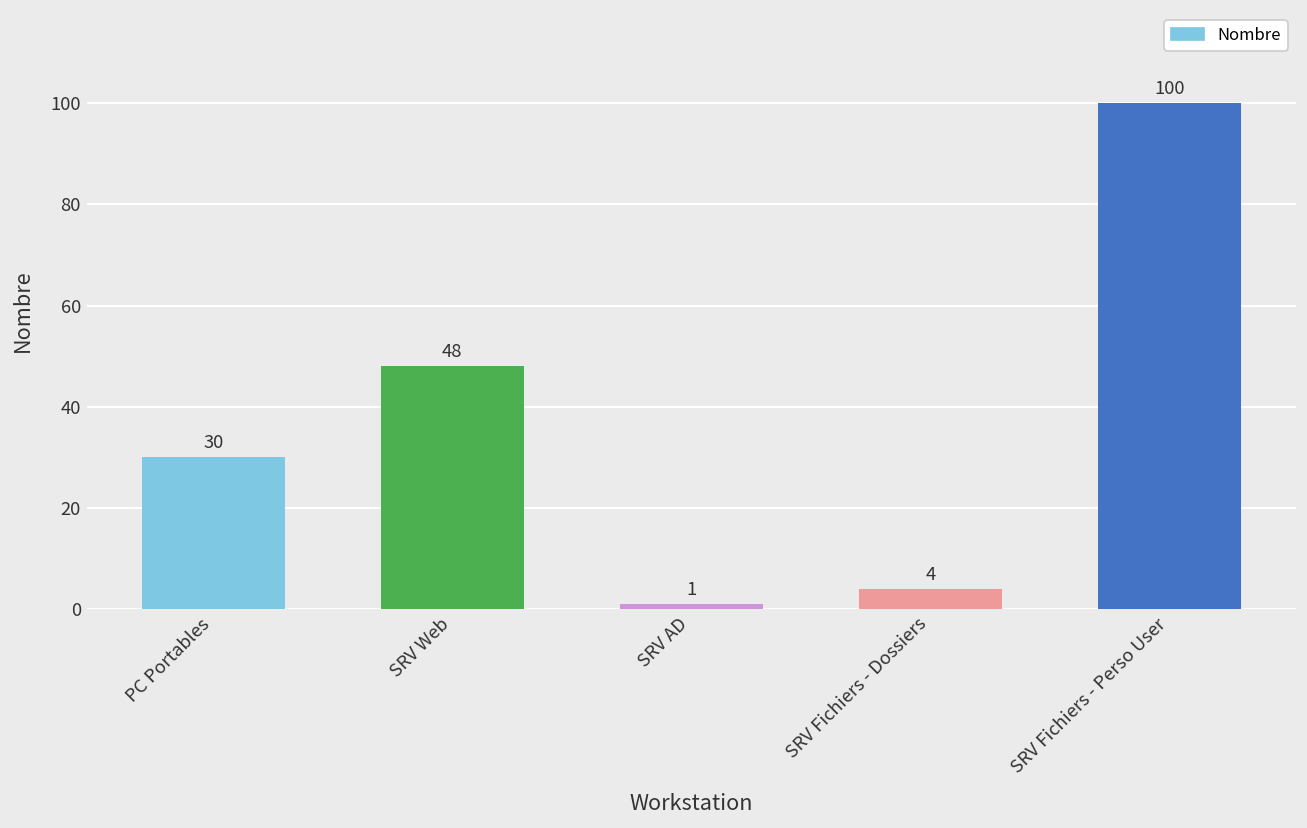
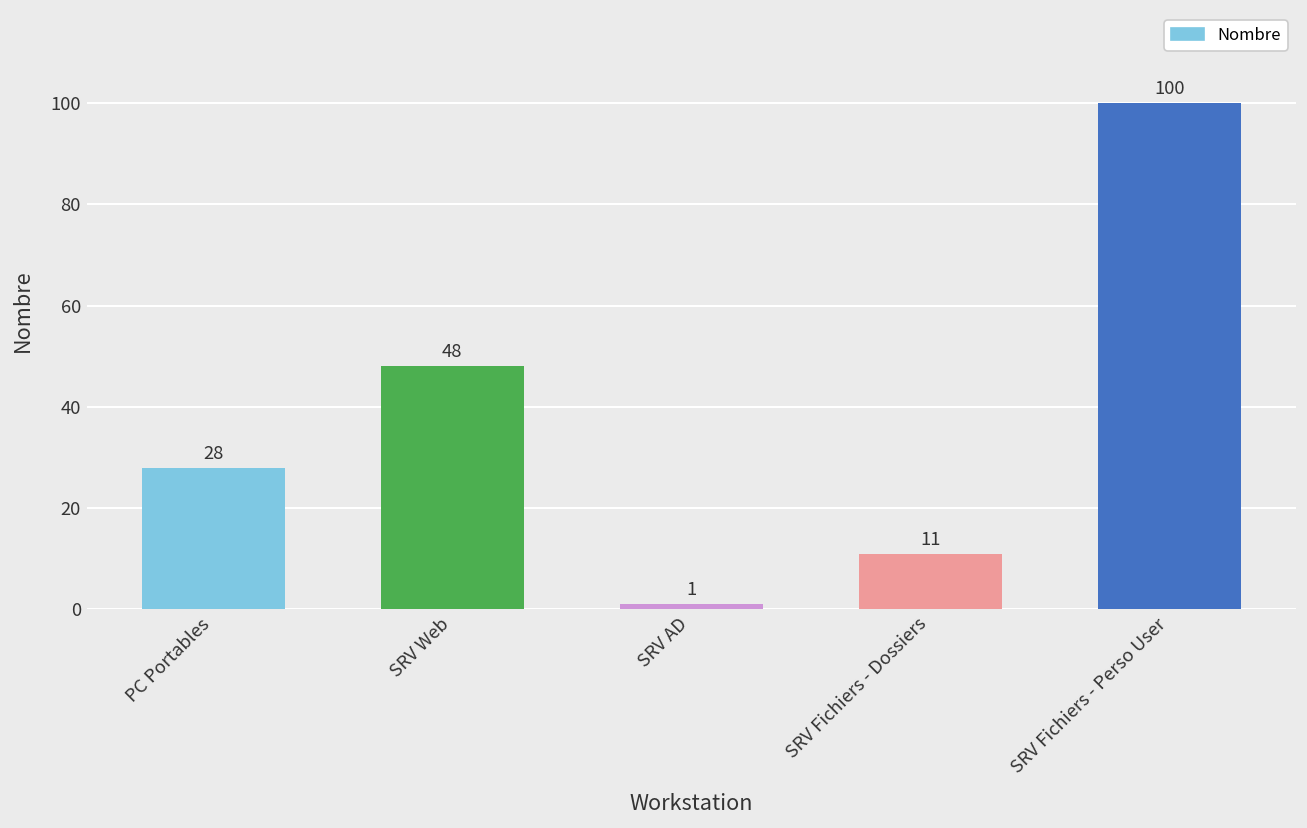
PC Portables: 30 -> 28
SRV Fichiers - Dossiers: 4 -> 11
